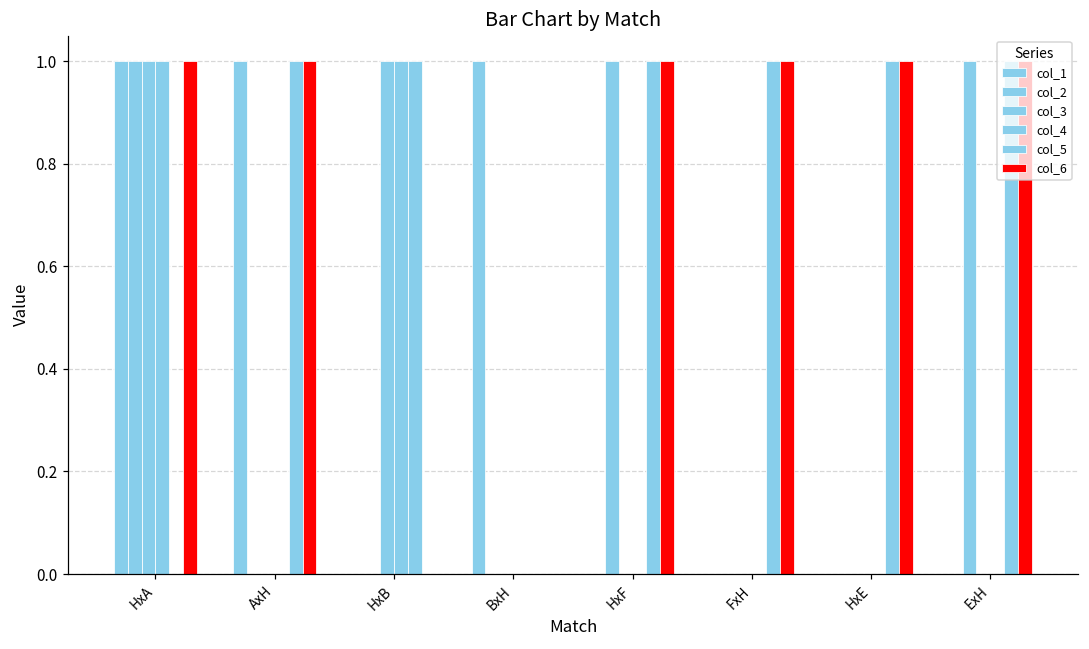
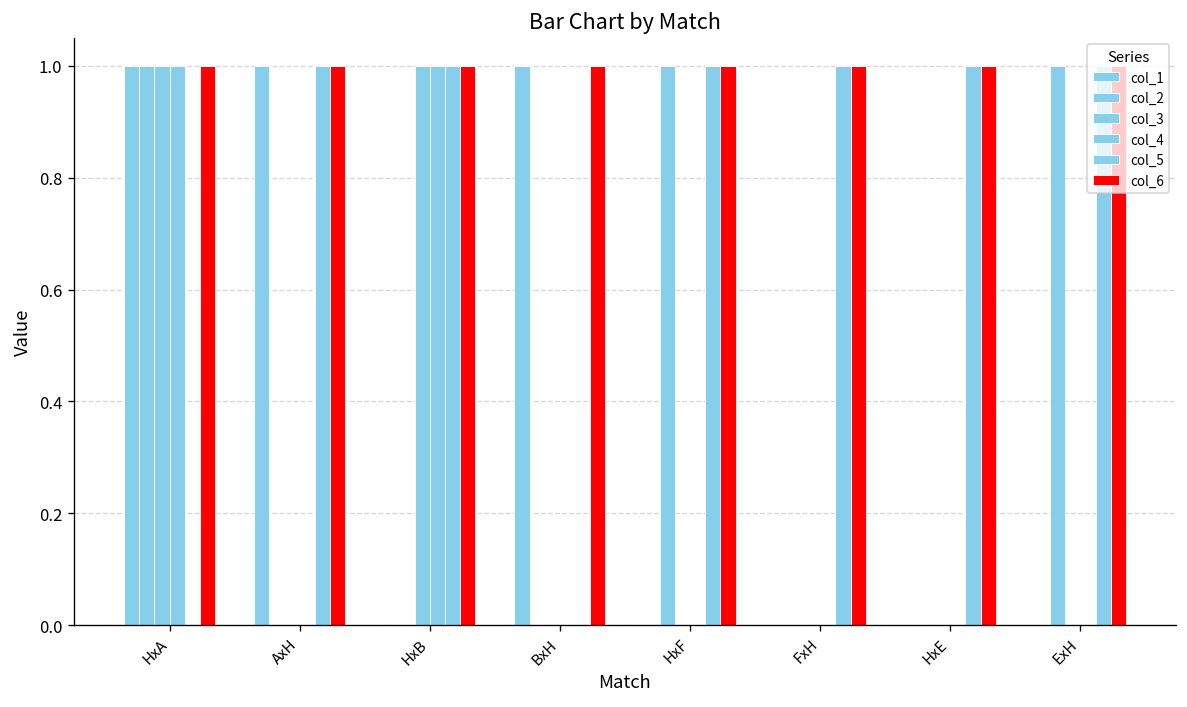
col_6, HxB: 0 -> 1
col_6, BxH: 0 -> 1
